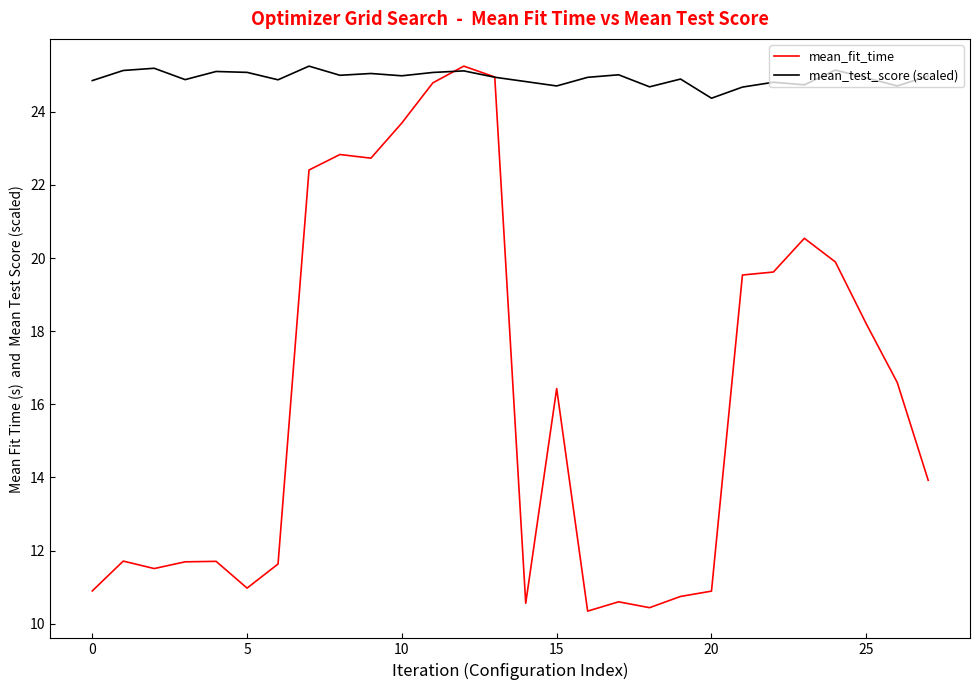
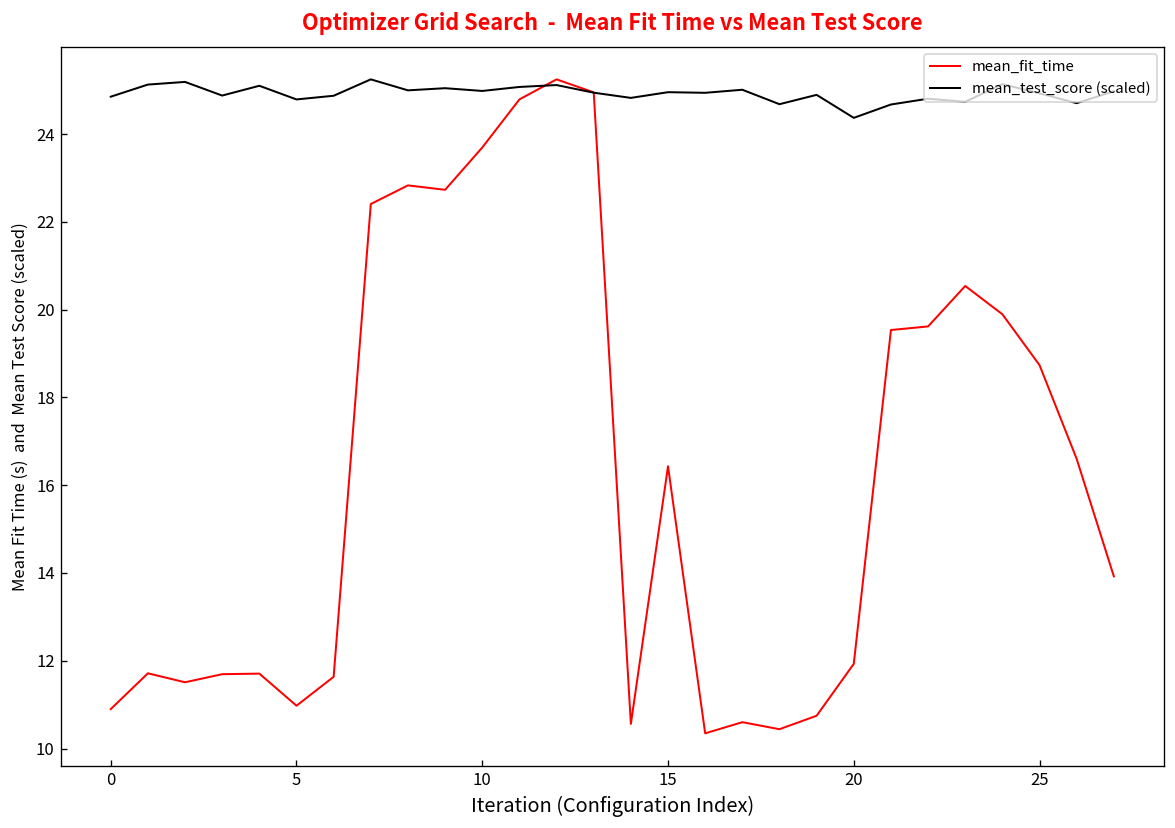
mean_test_score (scaled), 5: 25.1 -> 24.8
mean_test_score (scaled), 15: 24.7 -> 25.0
mean_fit_time, 20: 10.9 -> 11.9
mean_fit_time, 25: 18.2 -> 18.7
